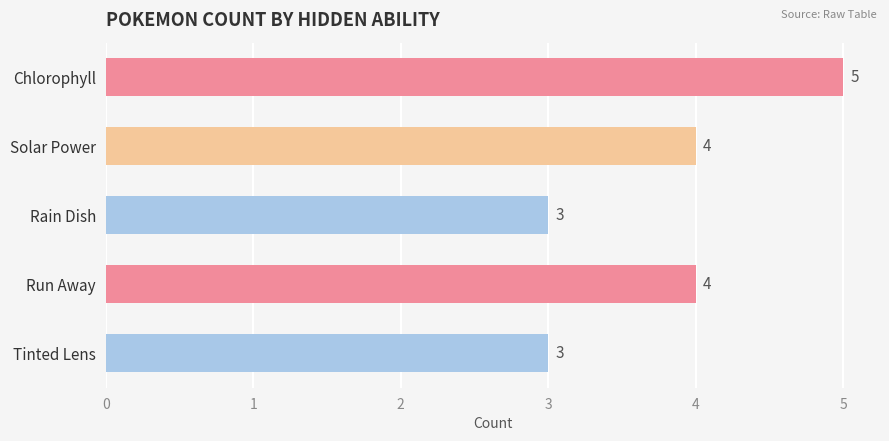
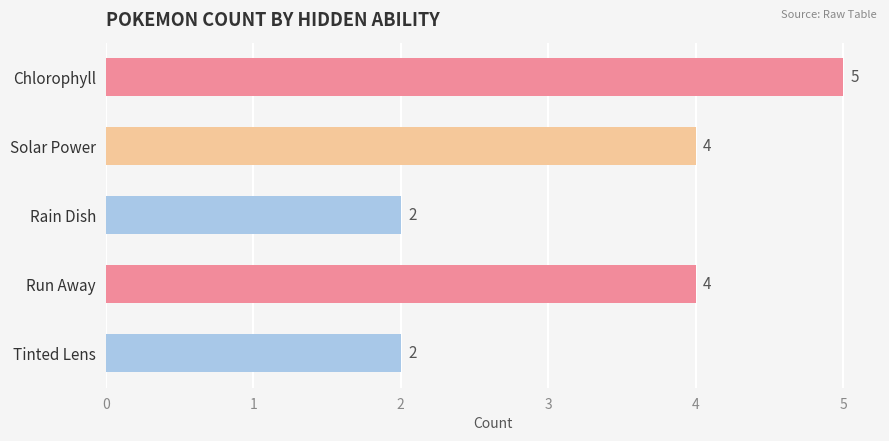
Rain Dish: 3 -> 2
Tinted Lens: 3 -> 2
